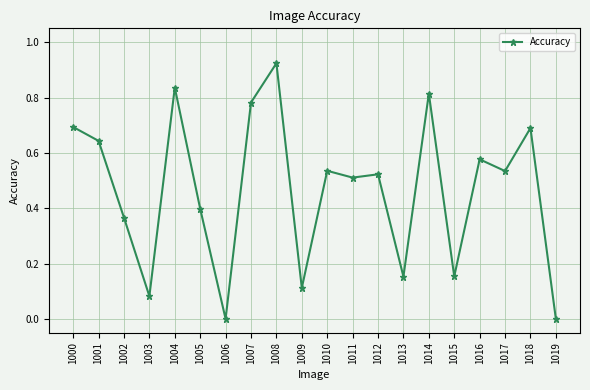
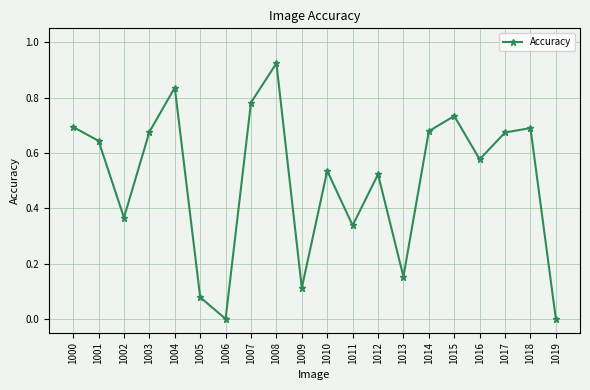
1003: 0.08 -> 0.68
1005: 0.40 -> 0.08
1011: 0.51 -> 0.34
1014: 0.81 -> 0.68
1015: 0.15 -> 0.73
1017: 0.53 -> 0.67
